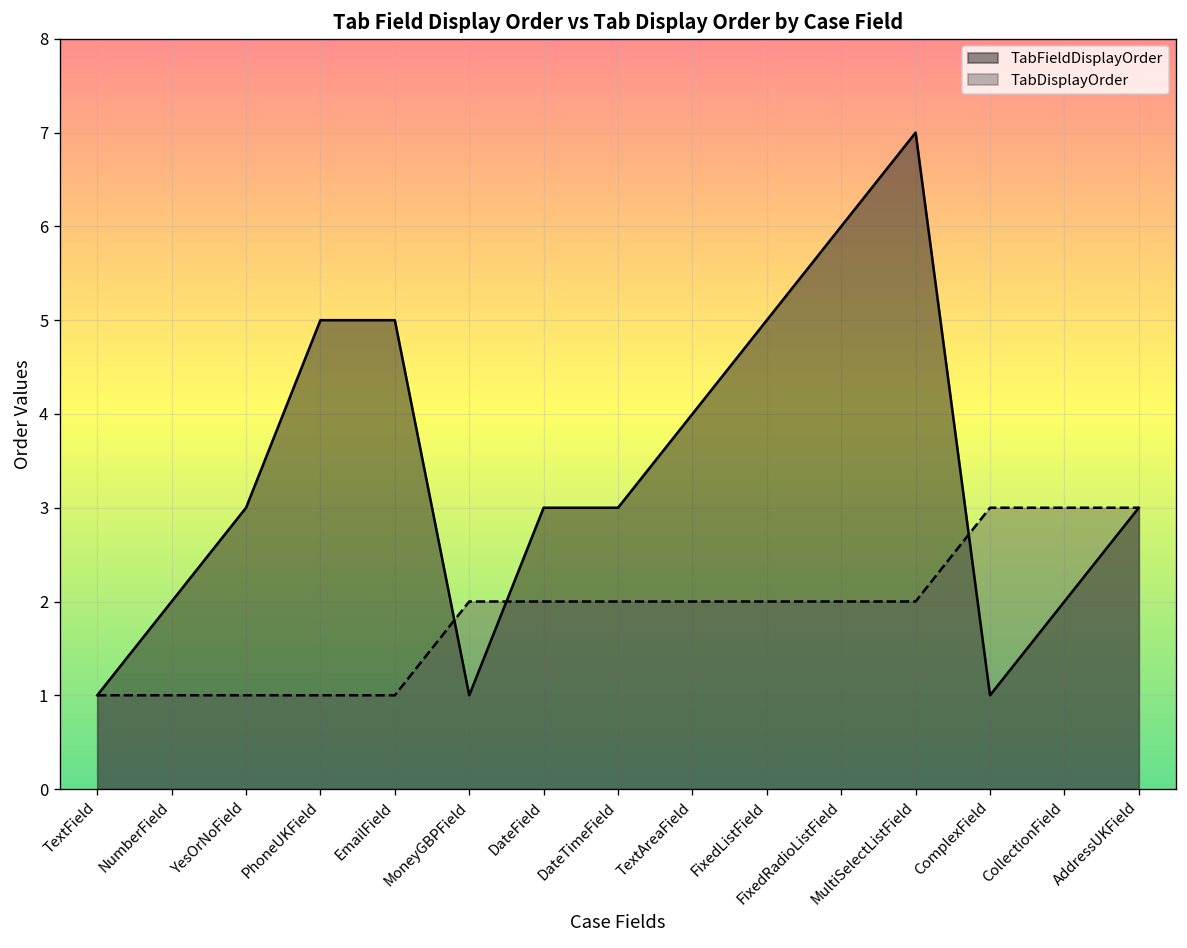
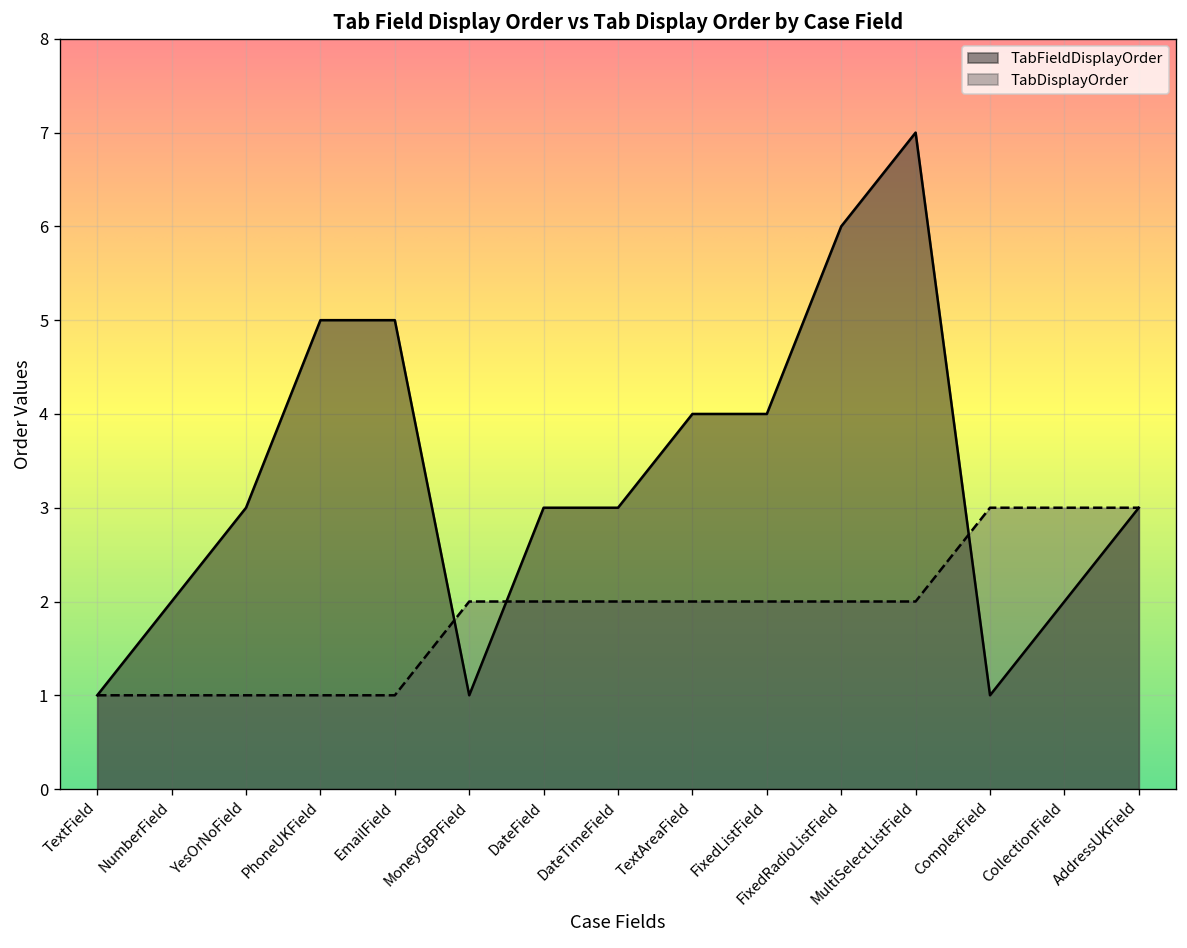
TabFieldDisplayOrder, FixedListField: 5 -> 4
